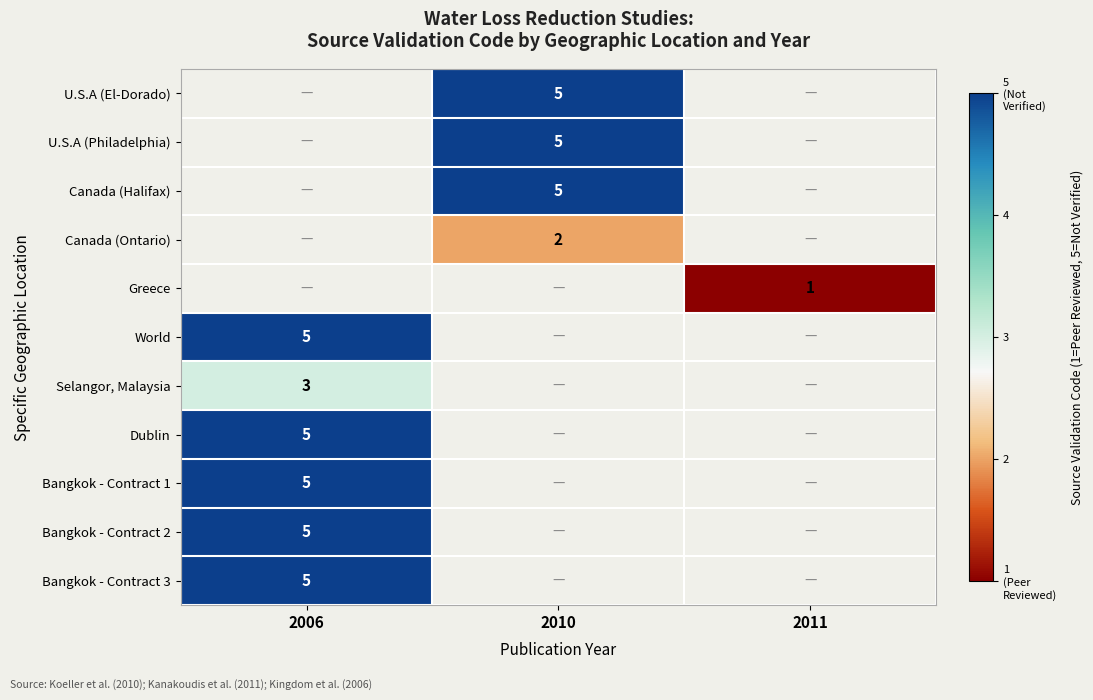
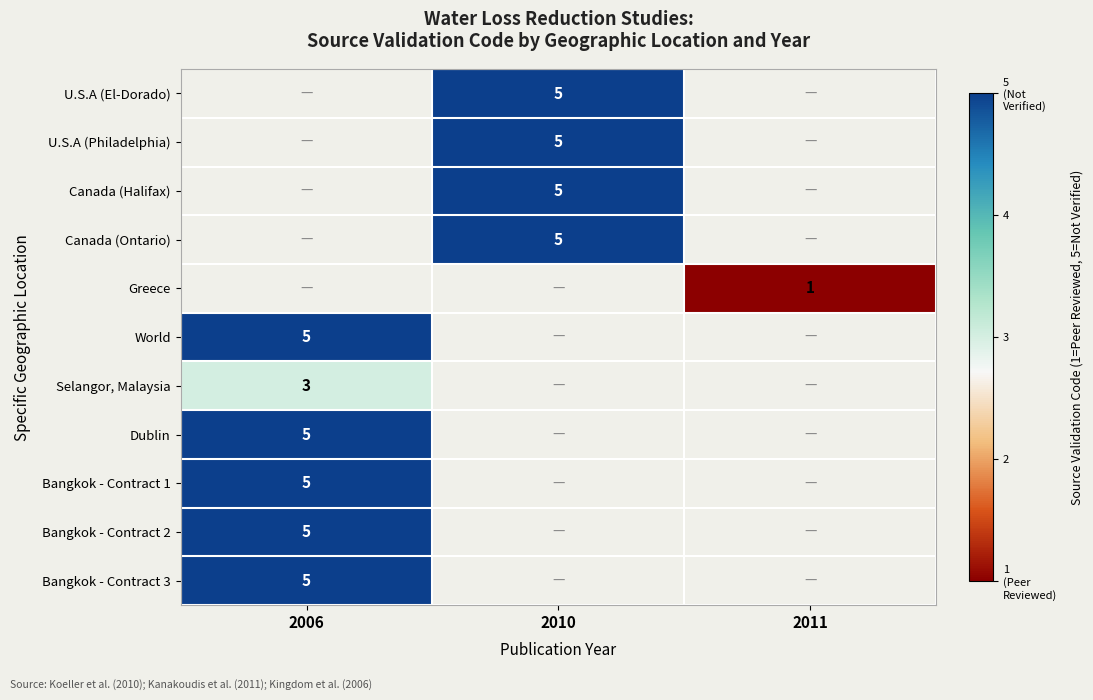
Canada (Ontario), 2010: 2 -> 5
